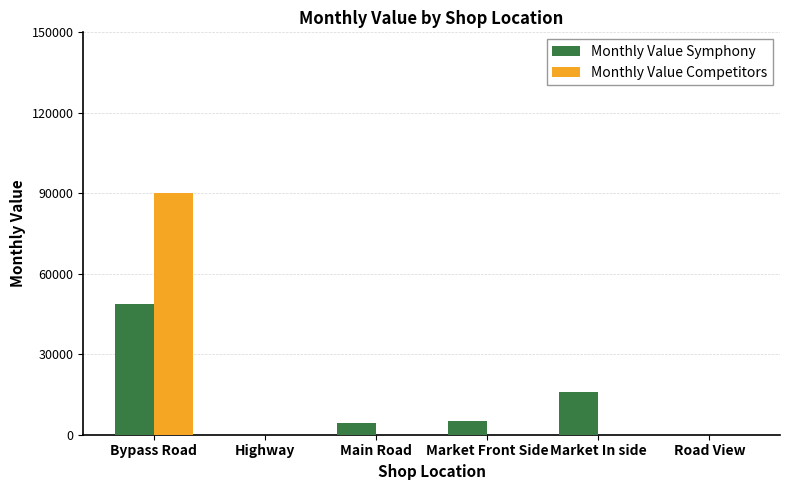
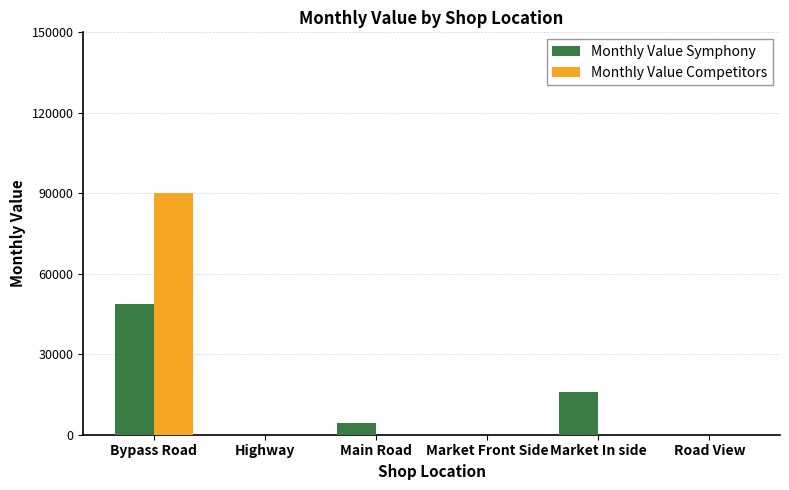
Monthly Value Symphony, Market Front Side: 5000 -> 0
